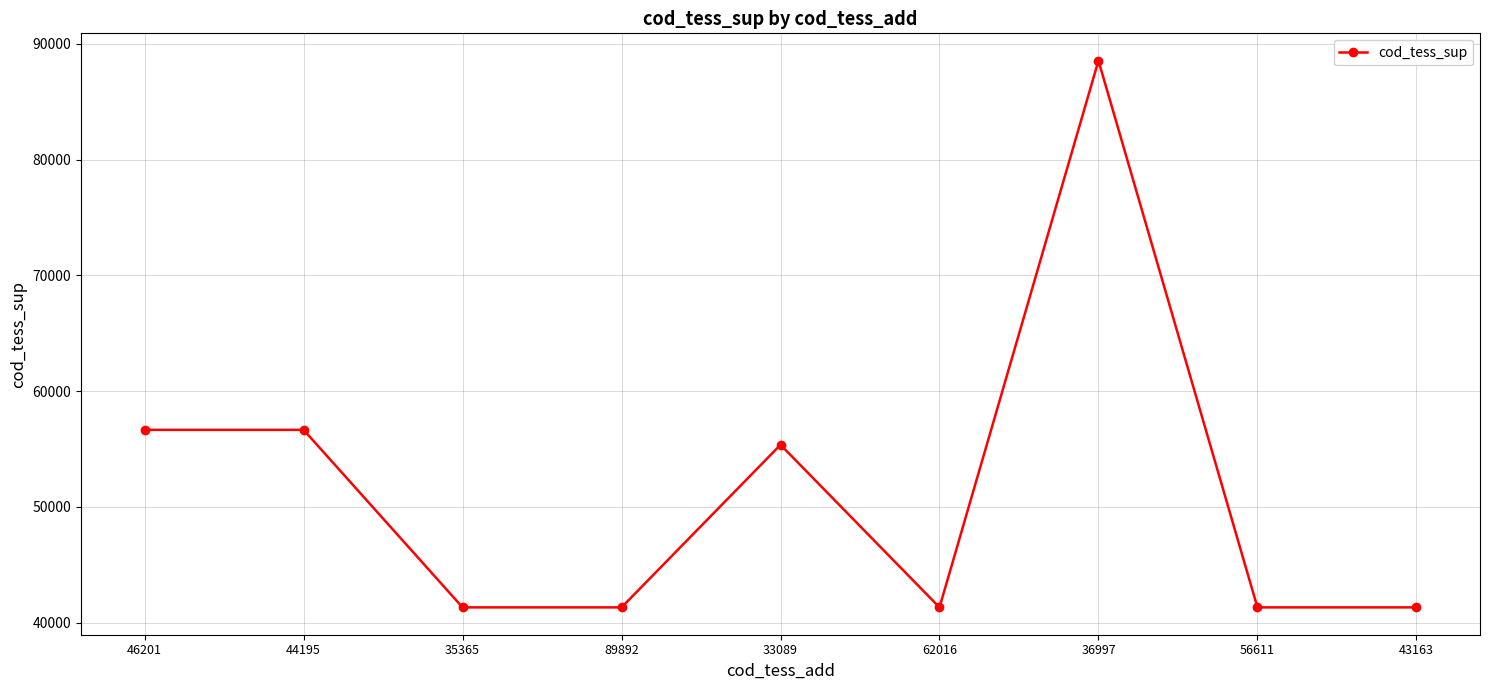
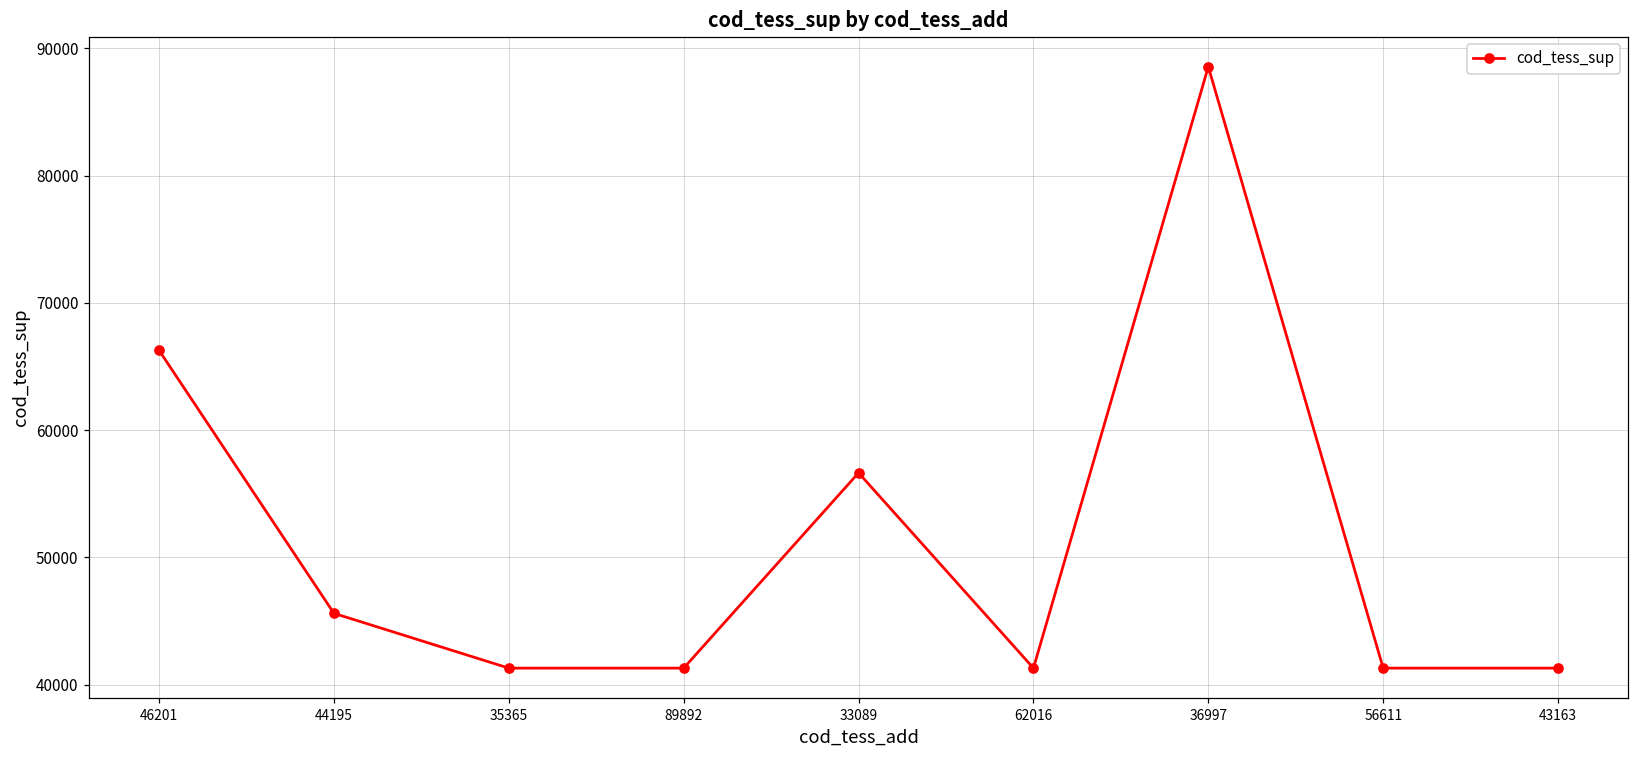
46201: 56700 -> 66300
44195: 56700 -> 45600
33089: 55400 -> 56700
